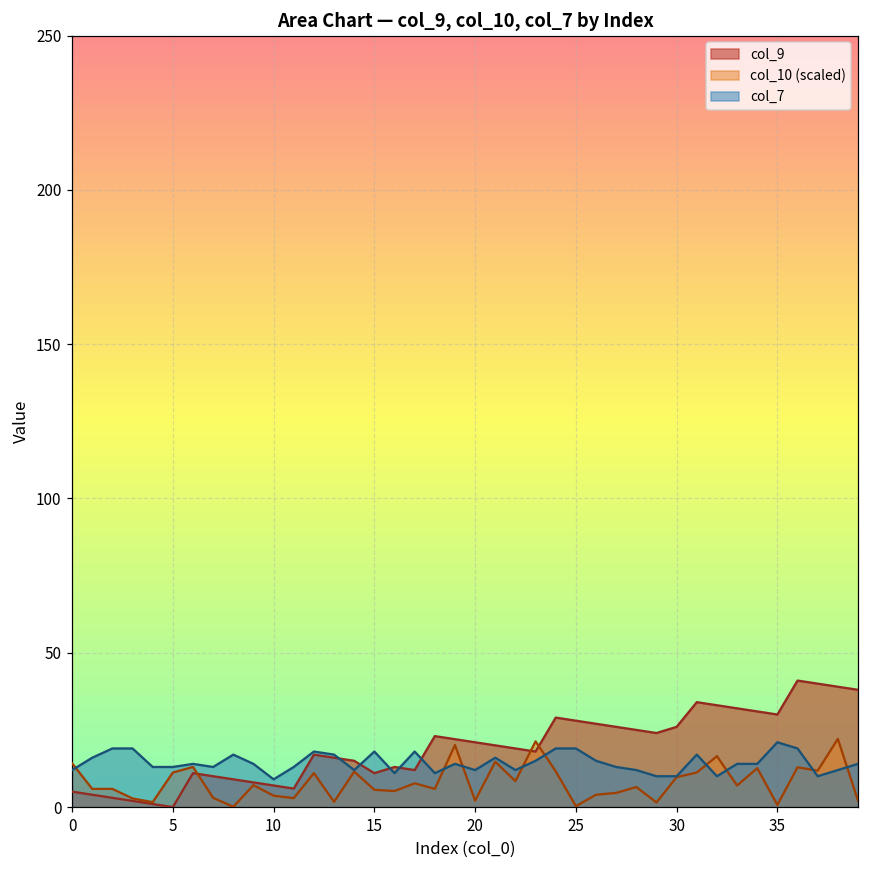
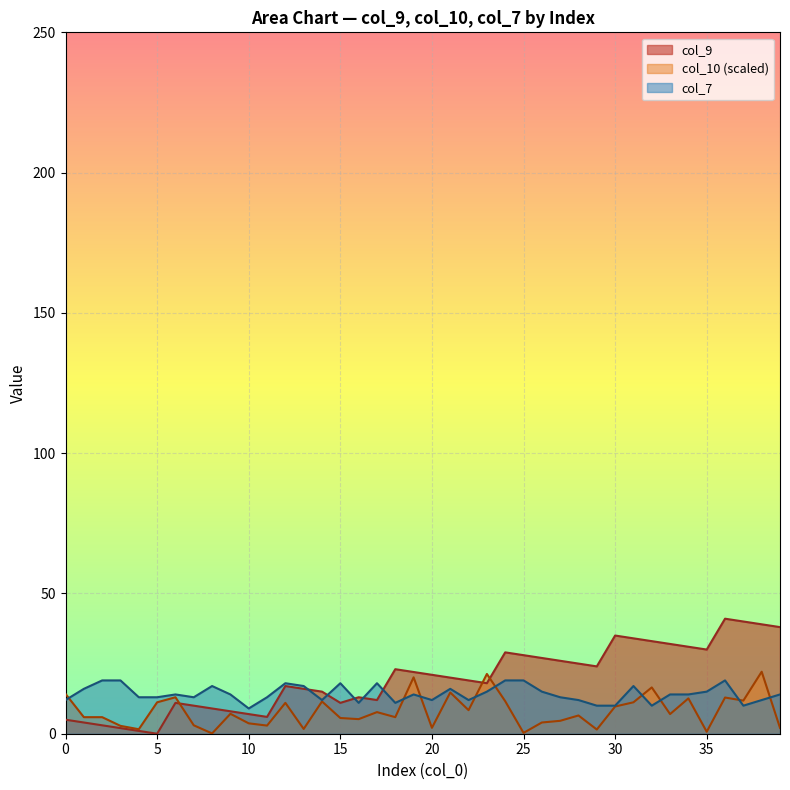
col_9, 30: 26 -> 35
col_7, 35: 21 -> 15
